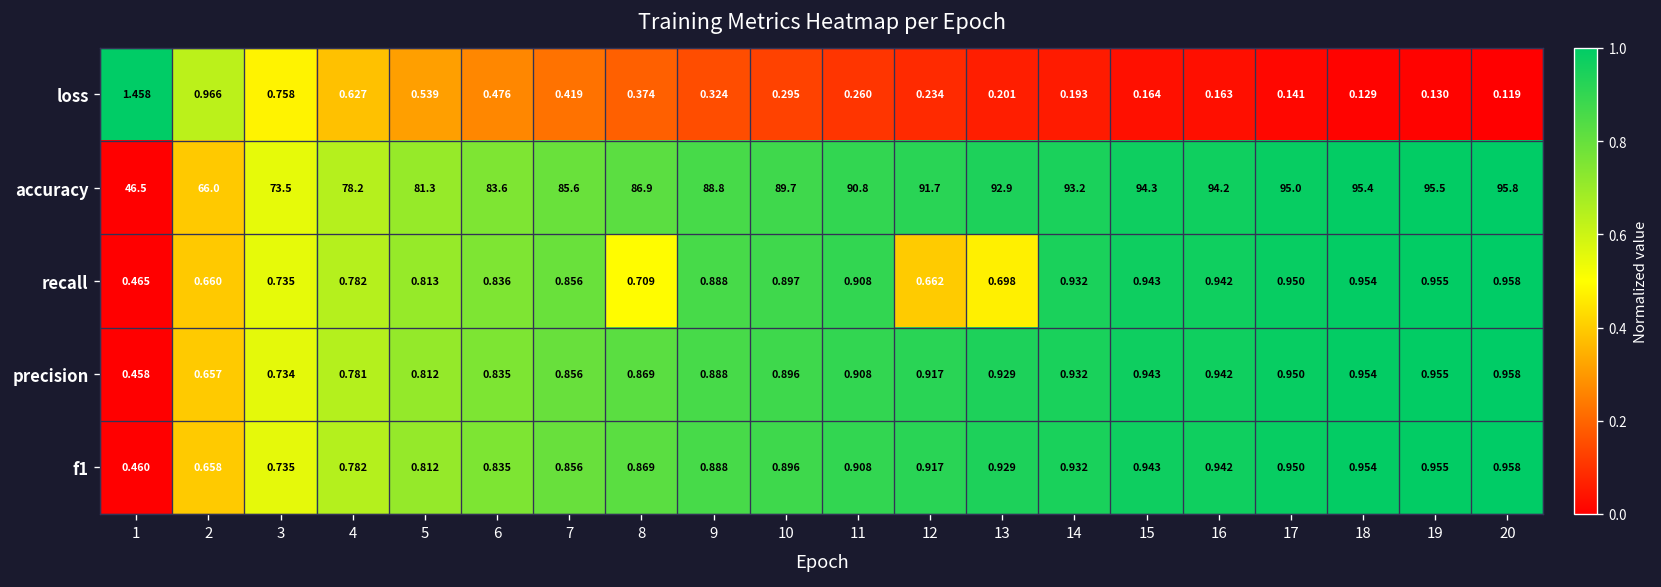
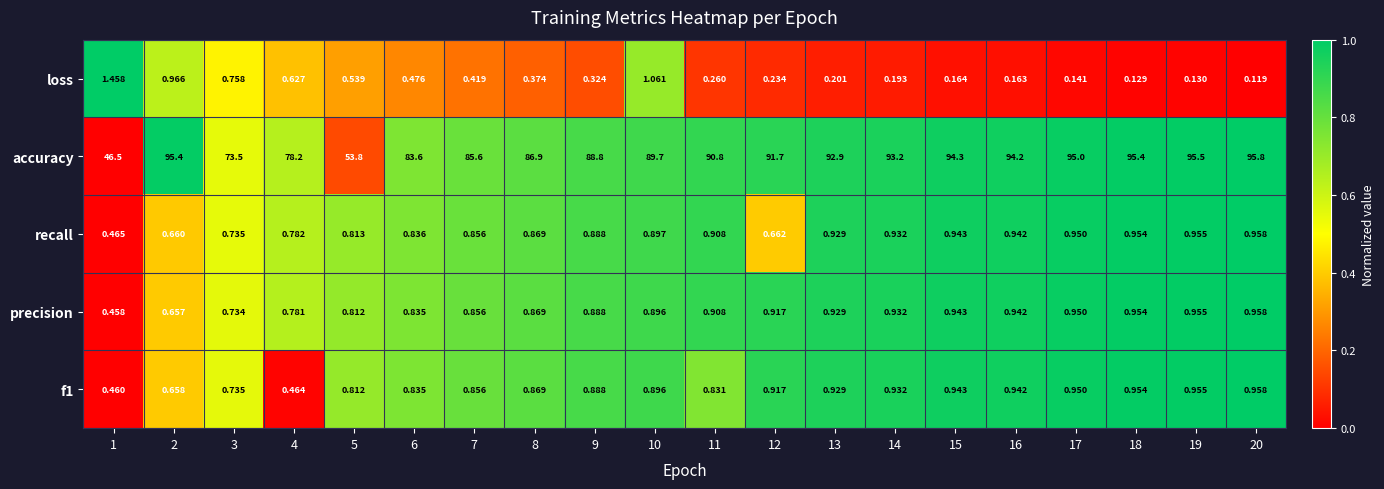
loss, 10: 0.295 -> 1.061
accuracy, 2: 66.0 -> 95.4
accuracy, 5: 81.3 -> 53.8
recall, 8: 0.709 -> 0.869
recall, 13: 0.698 -> 0.929
f1, 4: 0.782 -> 0.464
f1, 11: 0.908 -> 0.831
